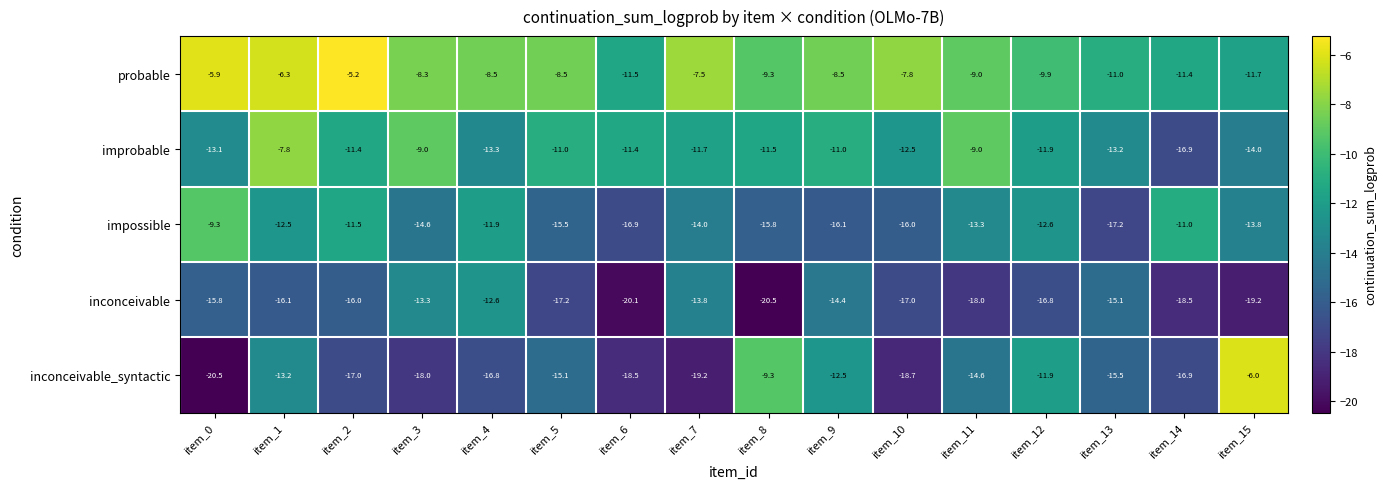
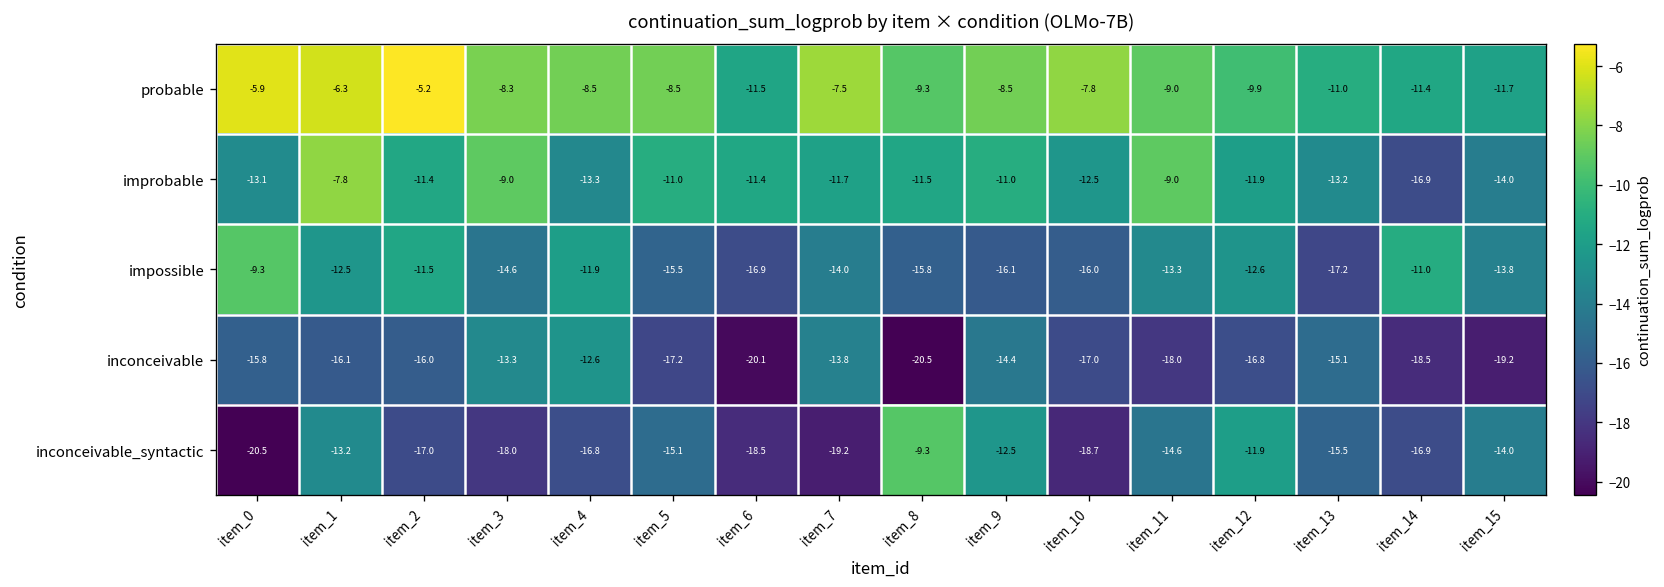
inconceivable_syntactic, item_15: -6.0 -> -14.0
